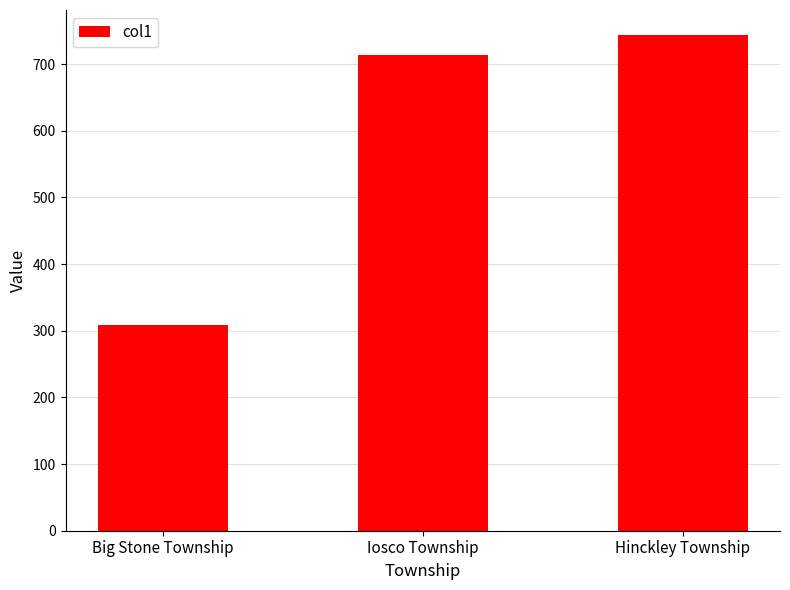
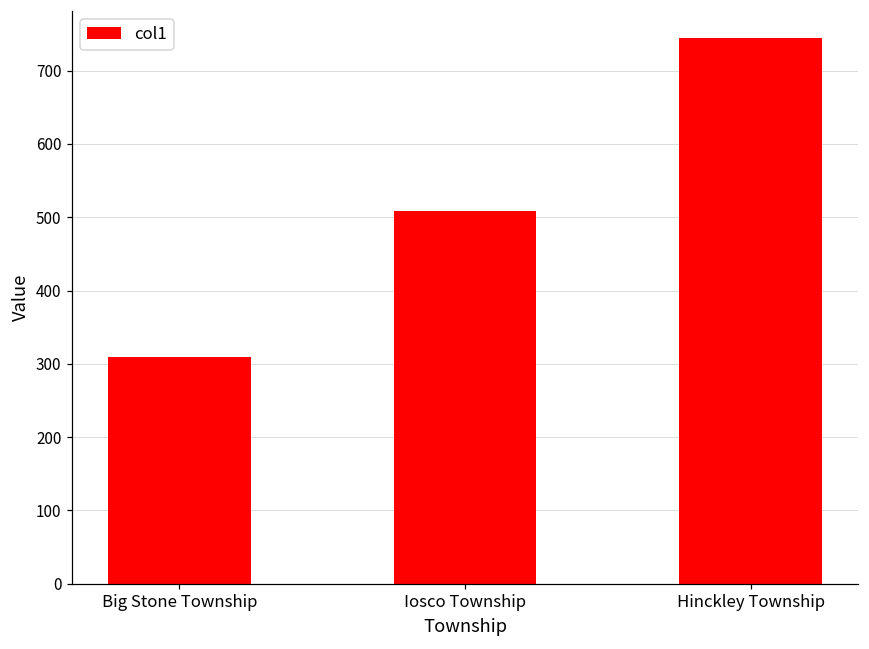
Iosco Township: 710 -> 510
